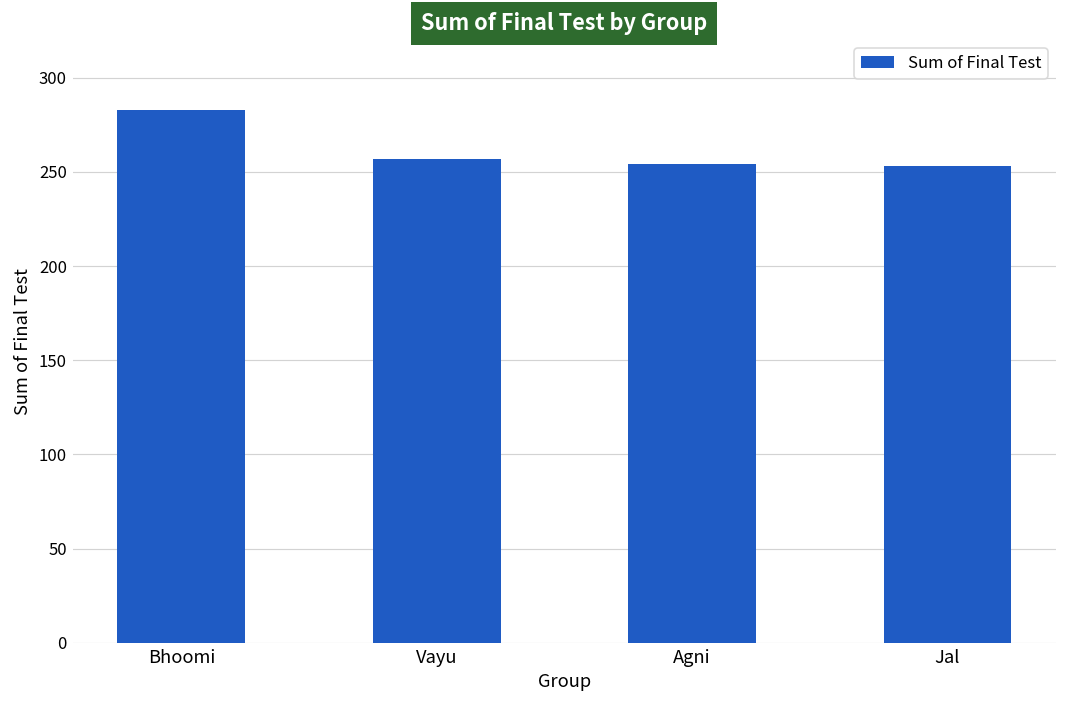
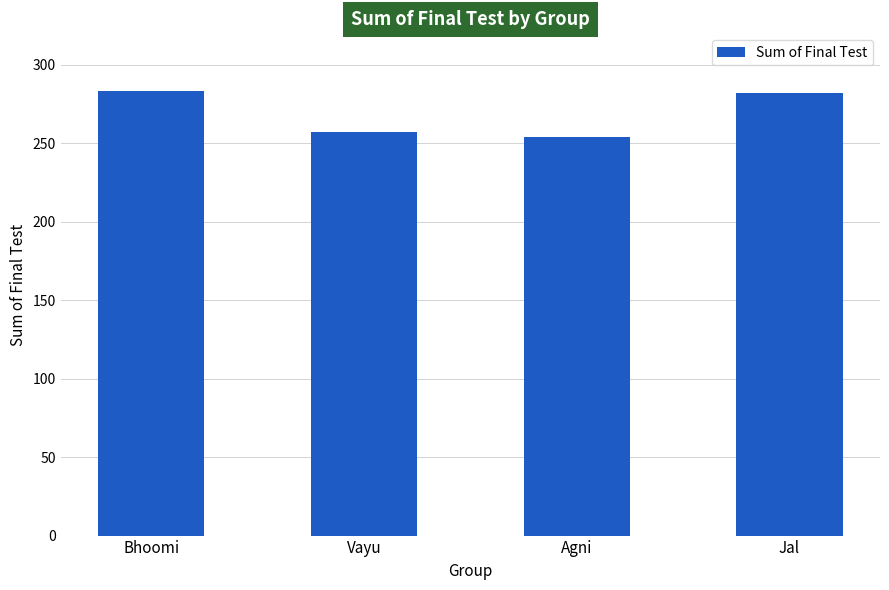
Jal: 253 -> 282
